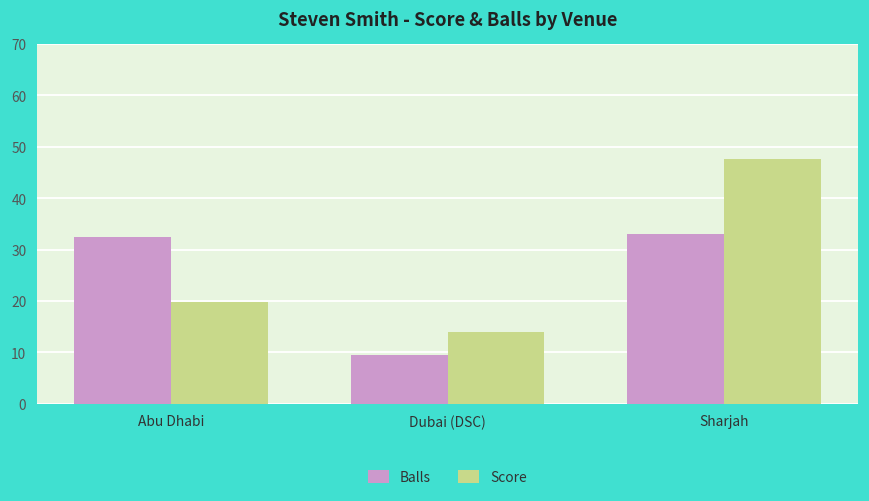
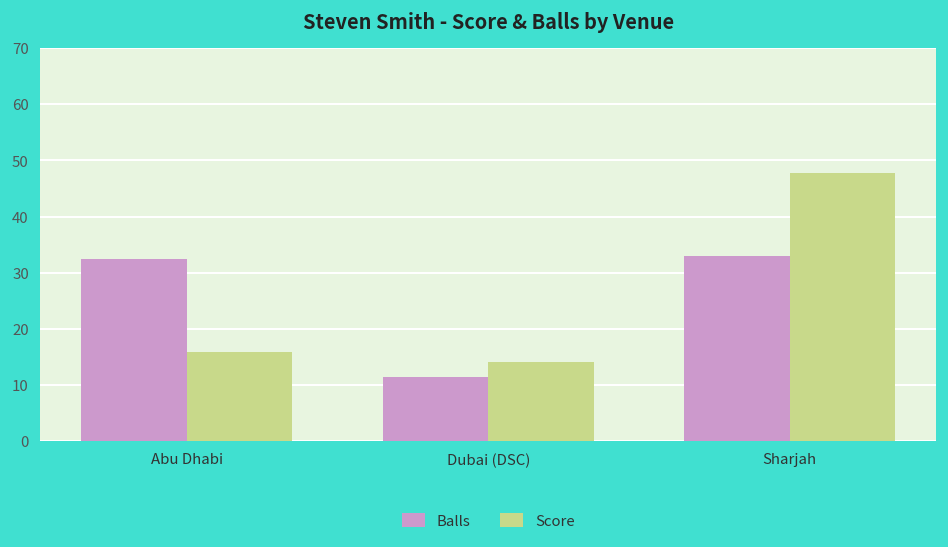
Score, Abu Dhabi: 20 -> 16
Balls, Dubai (DSC): 10 -> 11
